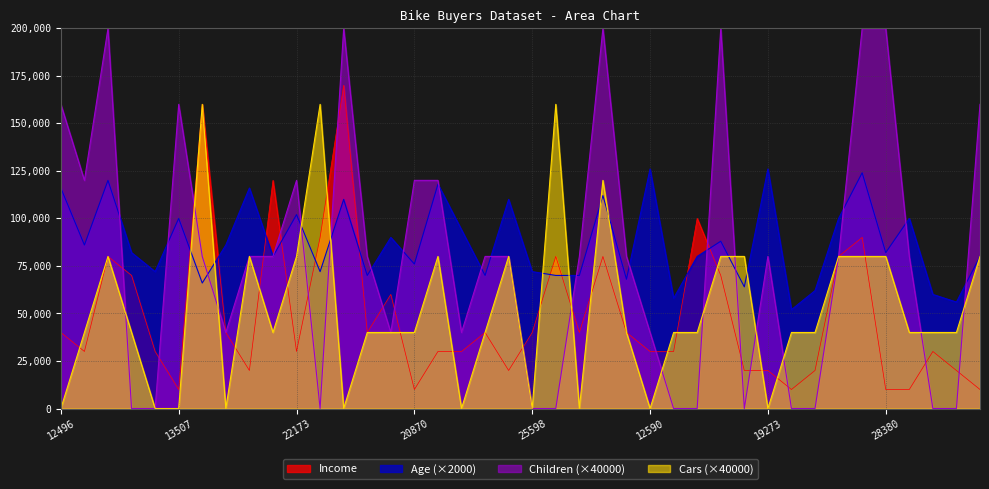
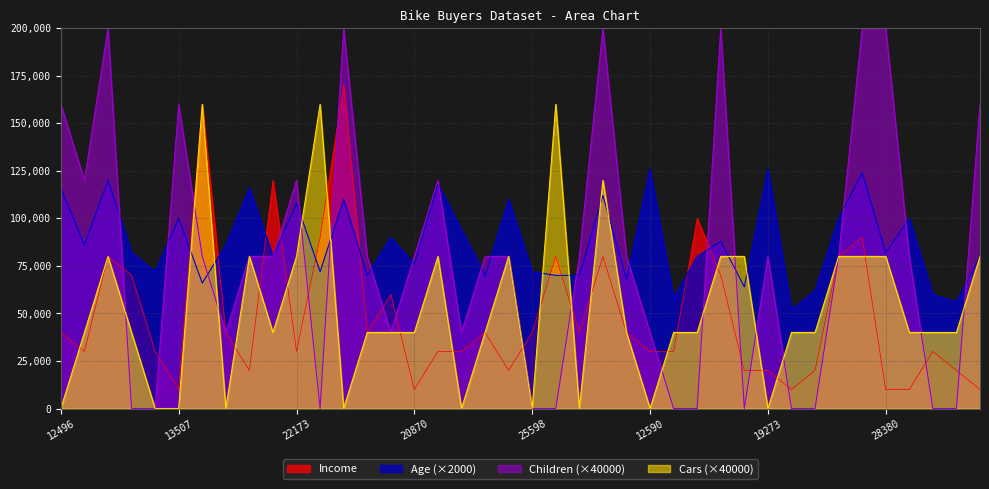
Age (×2000), 22173: 102,000 -> 108,000
Children (×40000), 20870: 120,000 -> 80,000
